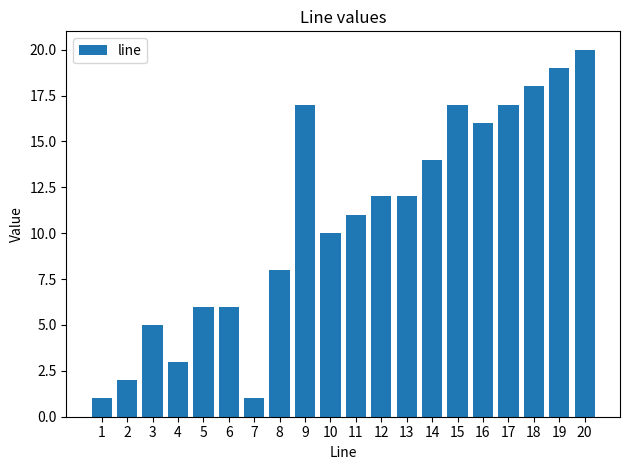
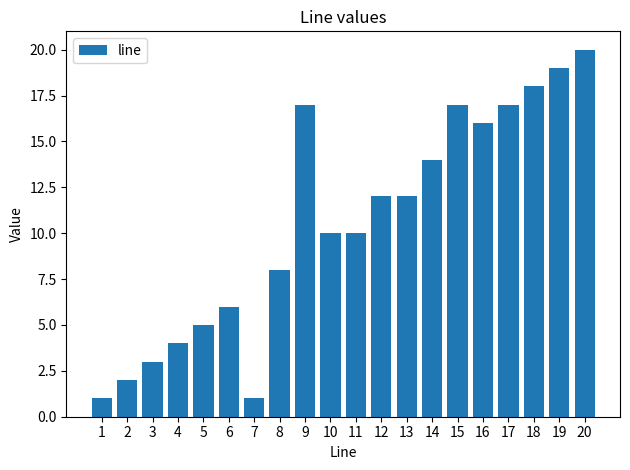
3: 5 -> 3
4: 3 -> 4
5: 6 -> 5
11: 11 -> 10
